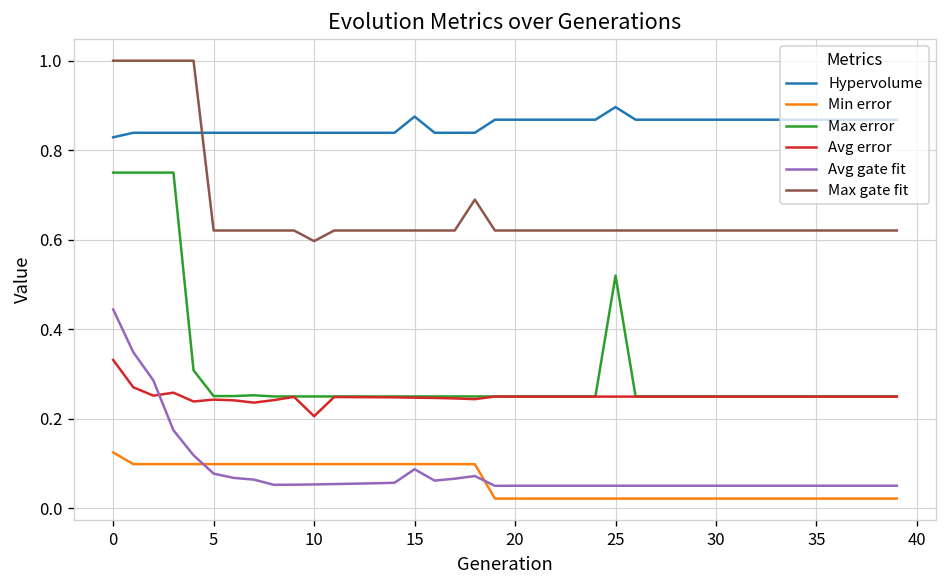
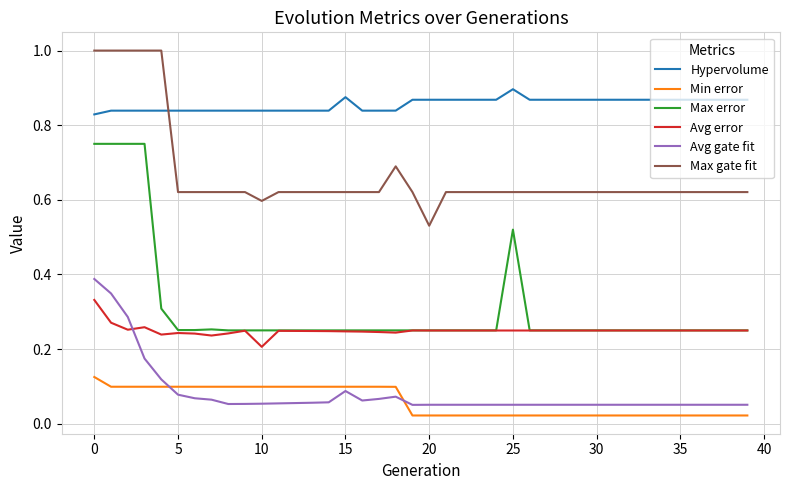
Avg gate fit, 0: 0.44 -> 0.39
Max gate fit, 20: 0.62 -> 0.53
